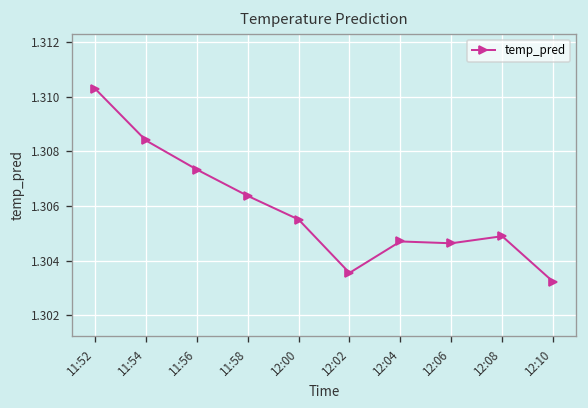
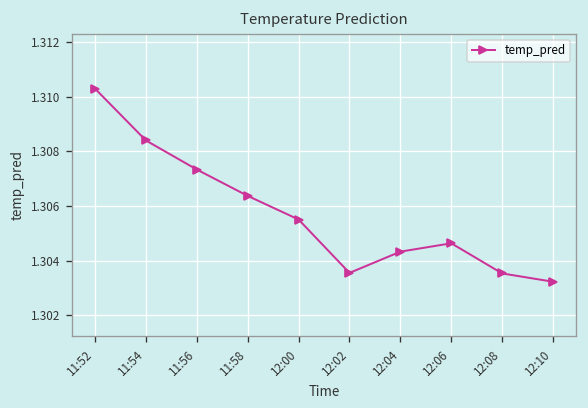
12:04: 1.3047 -> 1.3043
12:08: 1.3049 -> 1.3035
